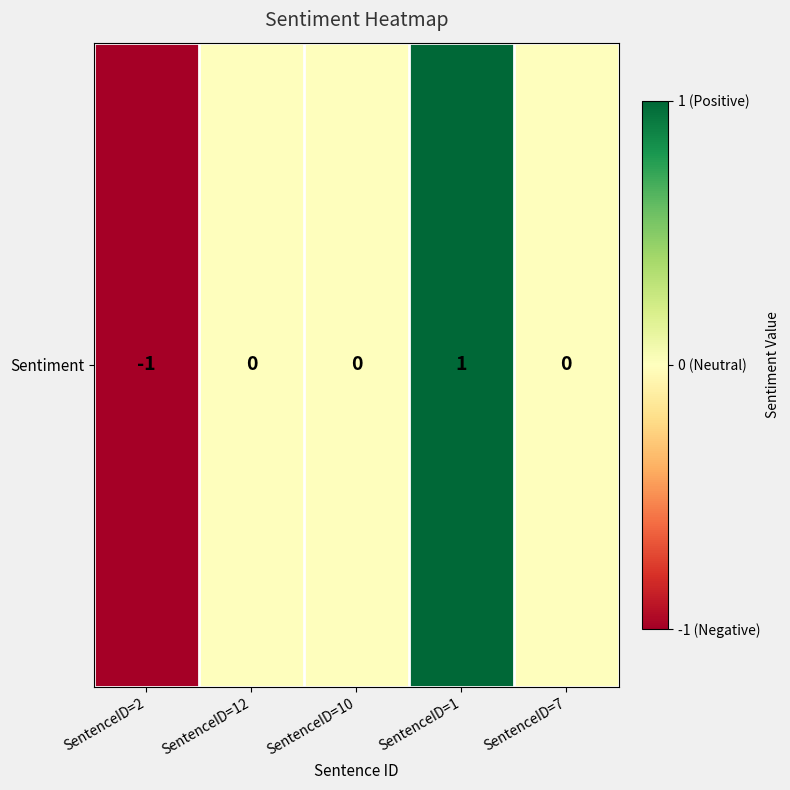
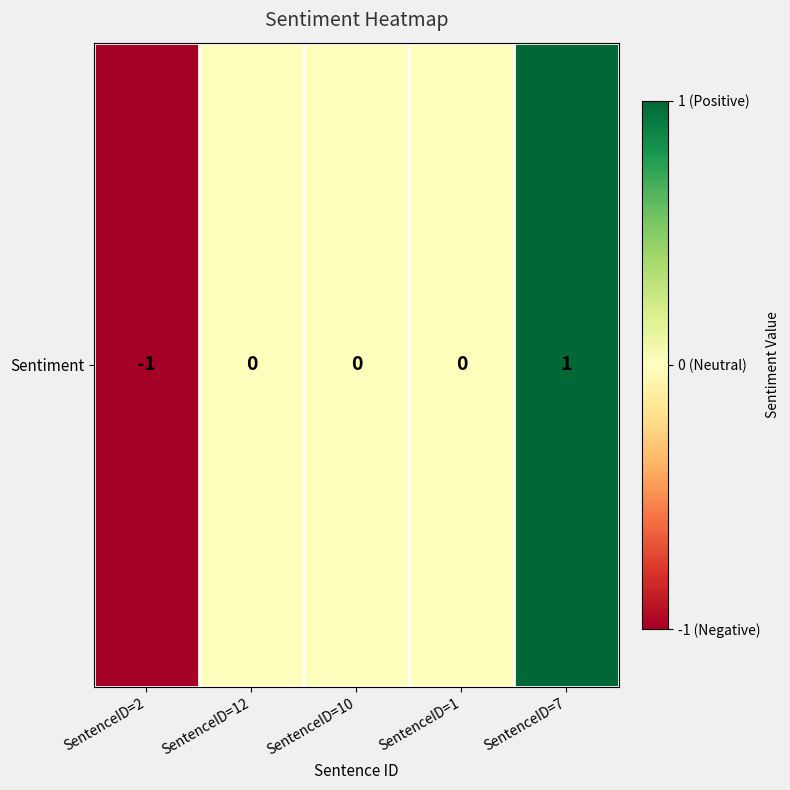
Sentiment, SentenceID=1: 1 -> 0
Sentiment, SentenceID=7: 0 -> 1
